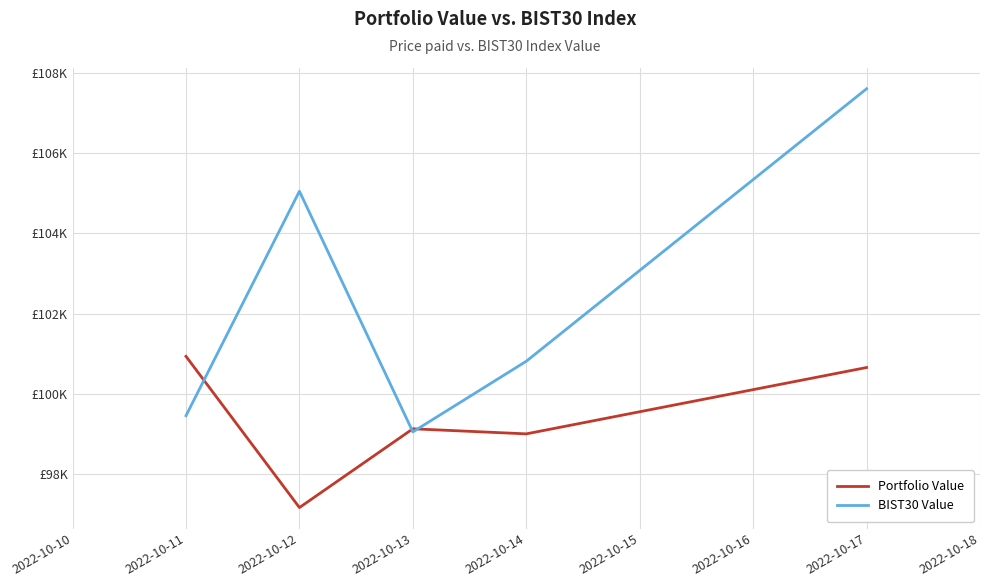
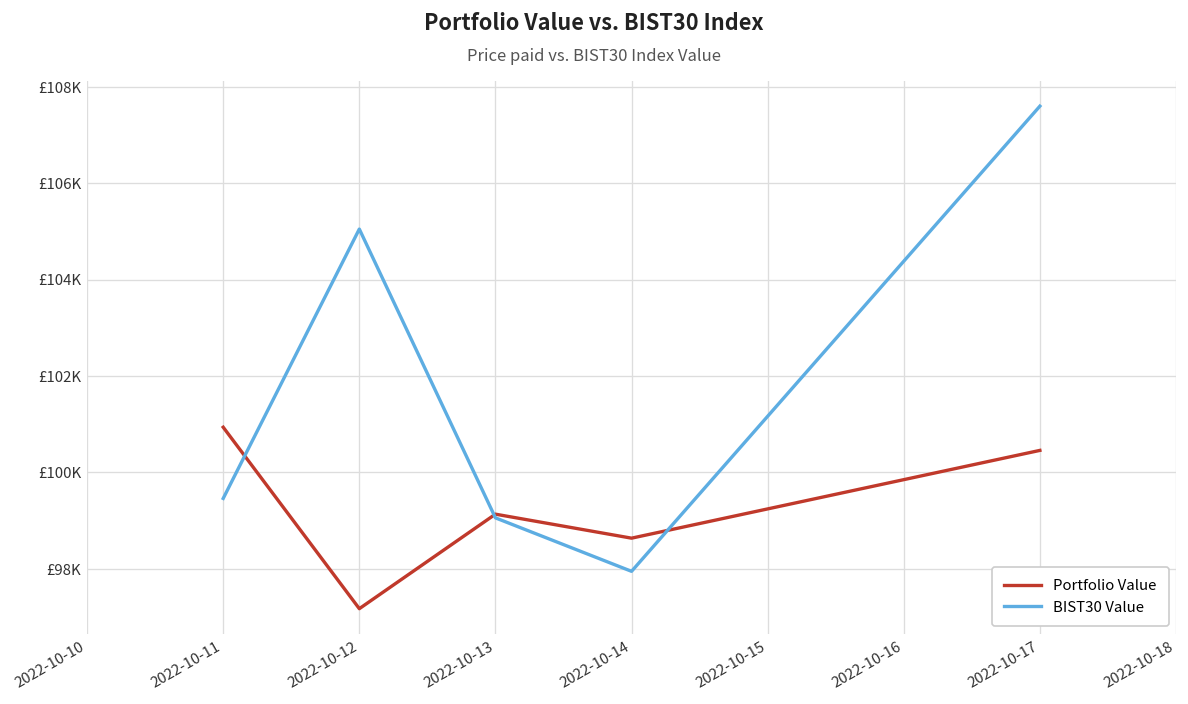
Portfolio Value, 2022-10-14: £99000 -> £98600
BIST30 Value, 2022-10-14: £100800 -> £98000
Portfolio Value, 2022-10-17: £100700 -> £100500
